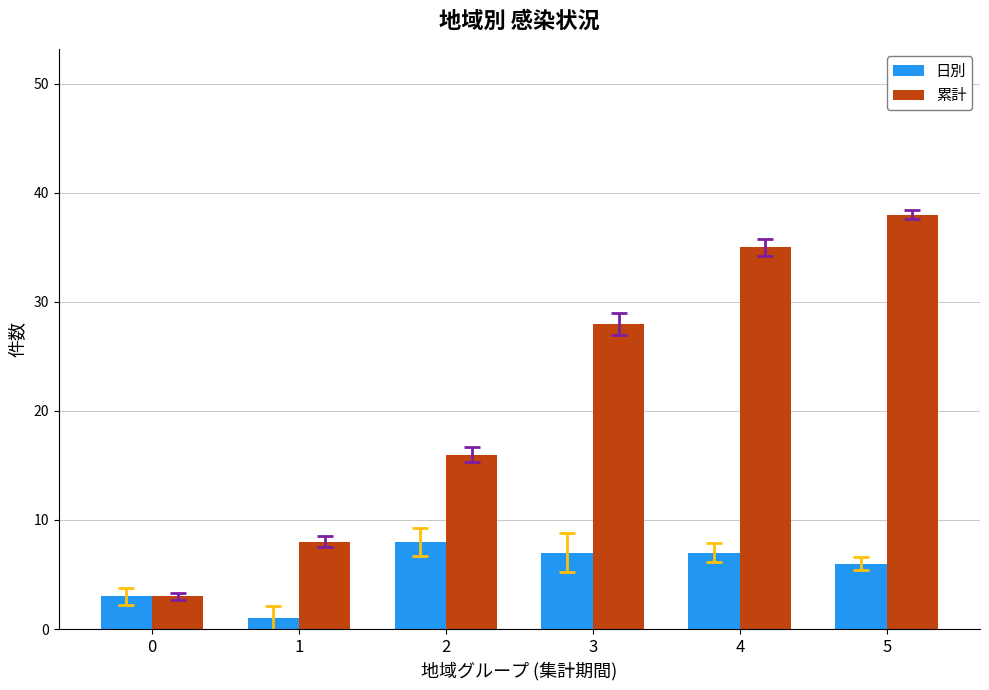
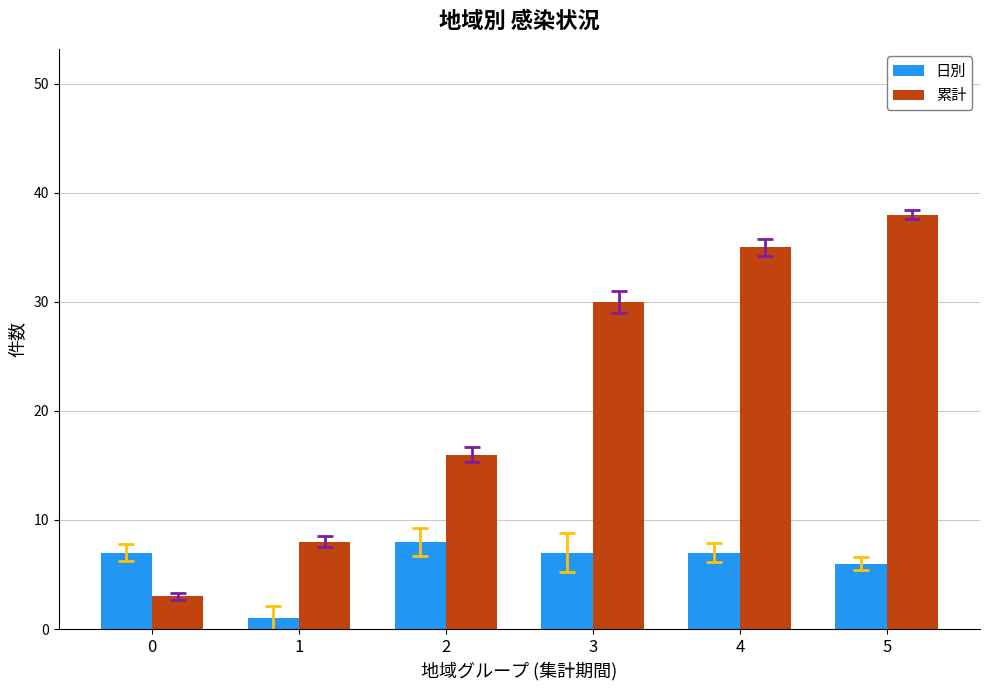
日別, 0: 3 -> 7
累計, 3: 28 -> 30
